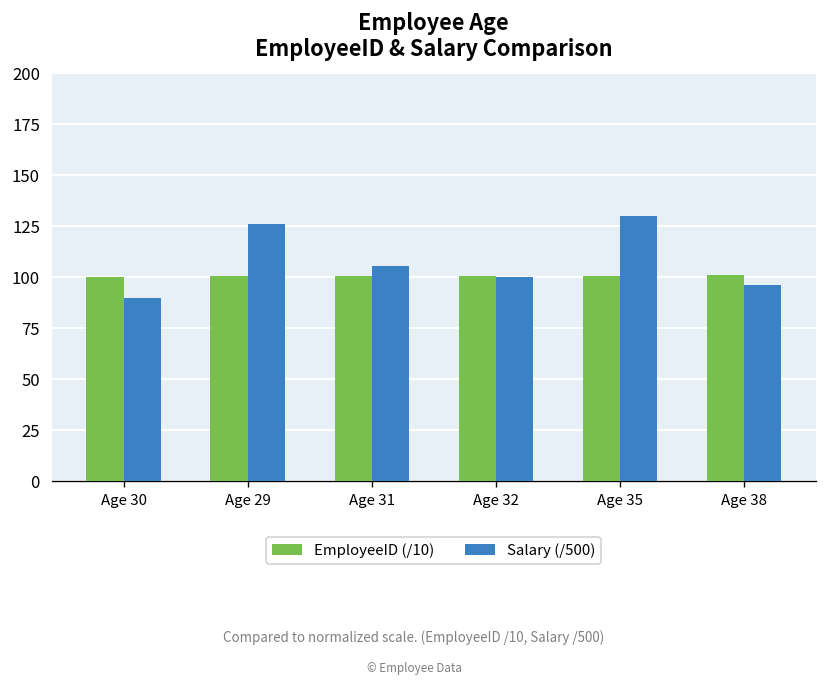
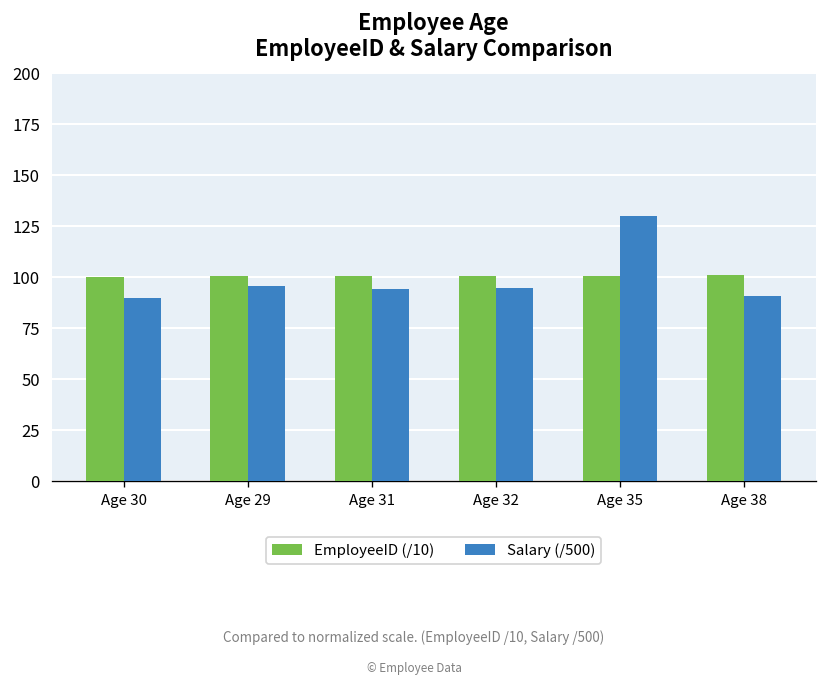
Salary (/500), Age 29: 126 -> 96
Salary (/500), Age 31: 105 -> 94
Salary (/500), Age 32: 100 -> 95
Salary (/500), Age 38: 96 -> 91
